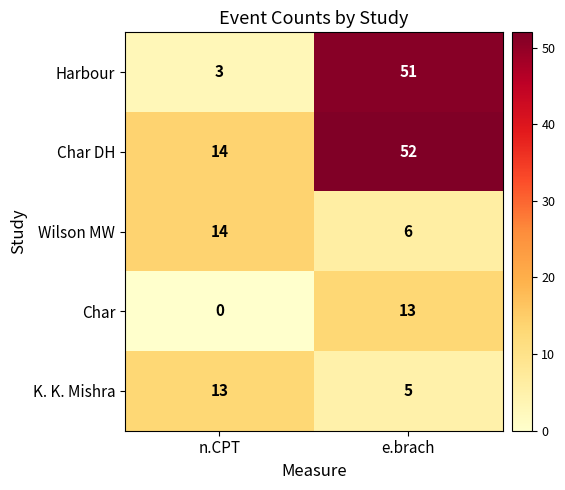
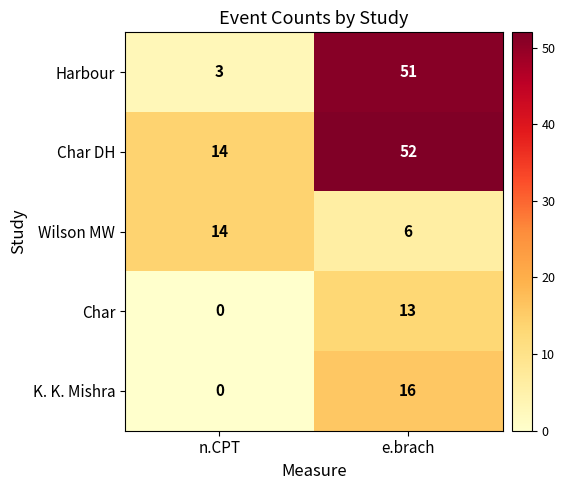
K. K. Mishra, n.CPT: 13 -> 0
K. K. Mishra, e.brach: 5 -> 16
